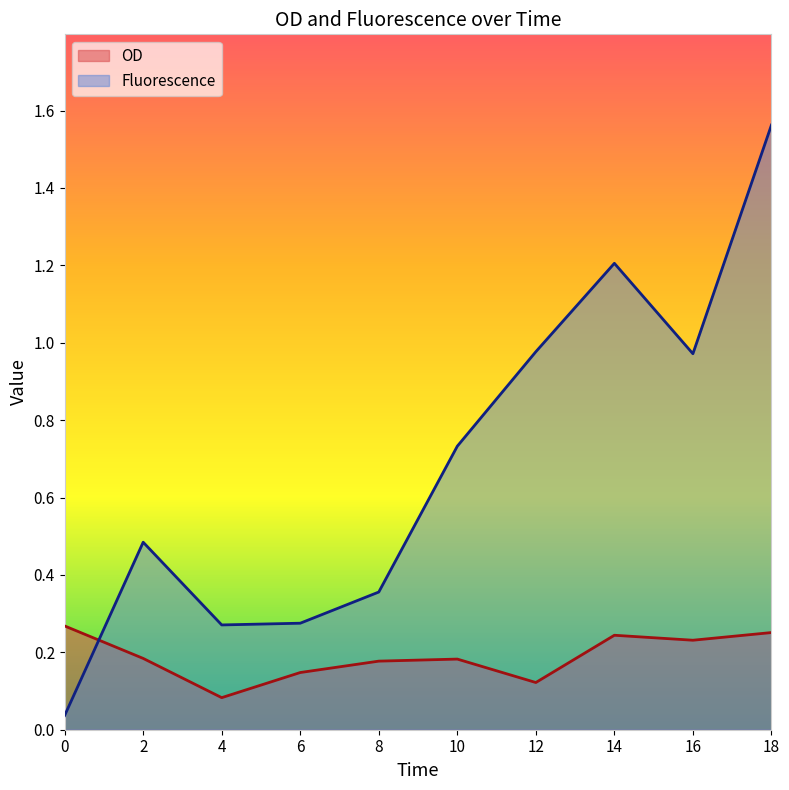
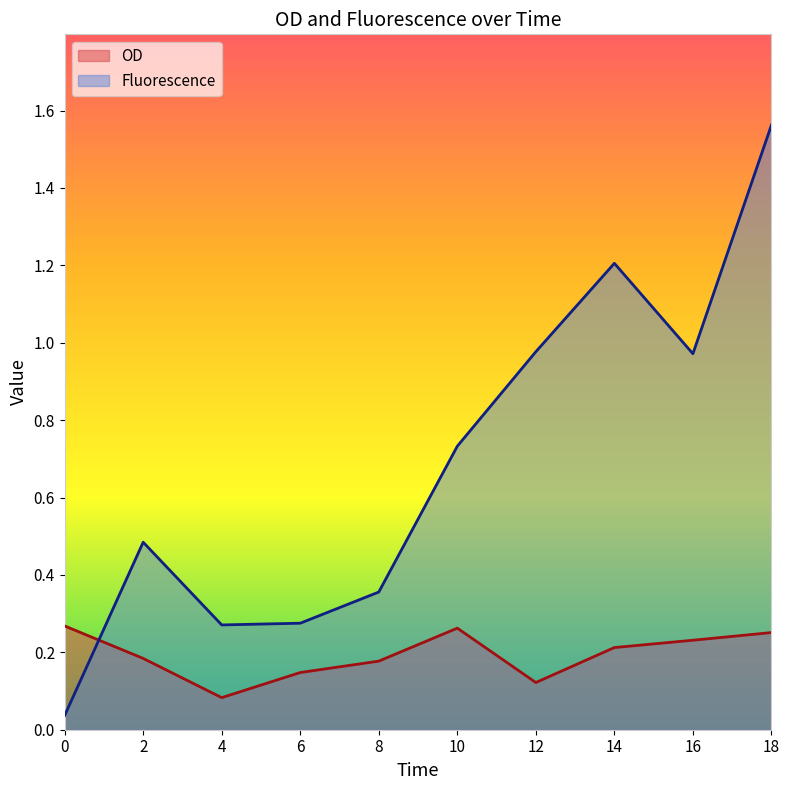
OD, 10: 0.18 -> 0.26
OD, 14: 0.24 -> 0.21
